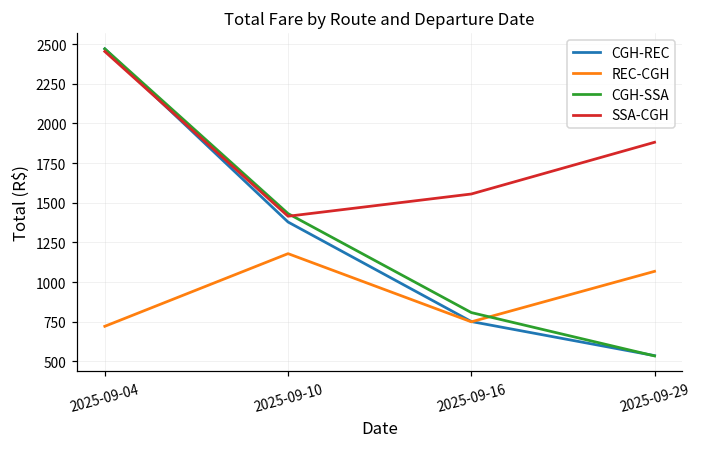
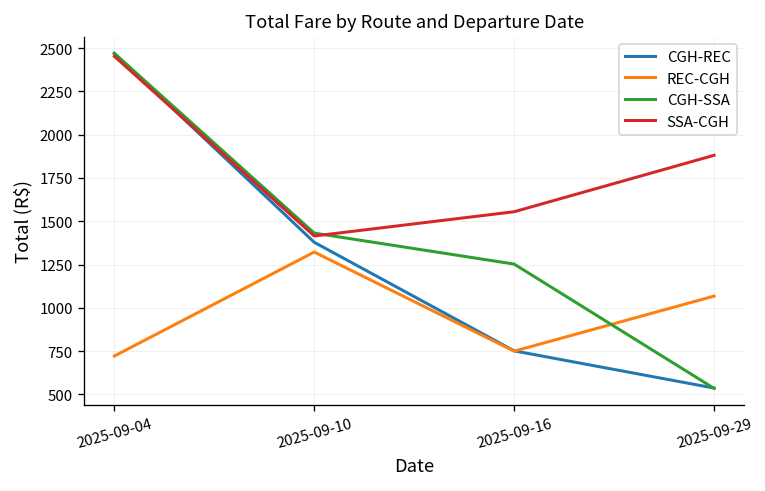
REC-CGH, 2025-09-10: 1180 -> 1320
CGH-SSA, 2025-09-16: 810 -> 1250
